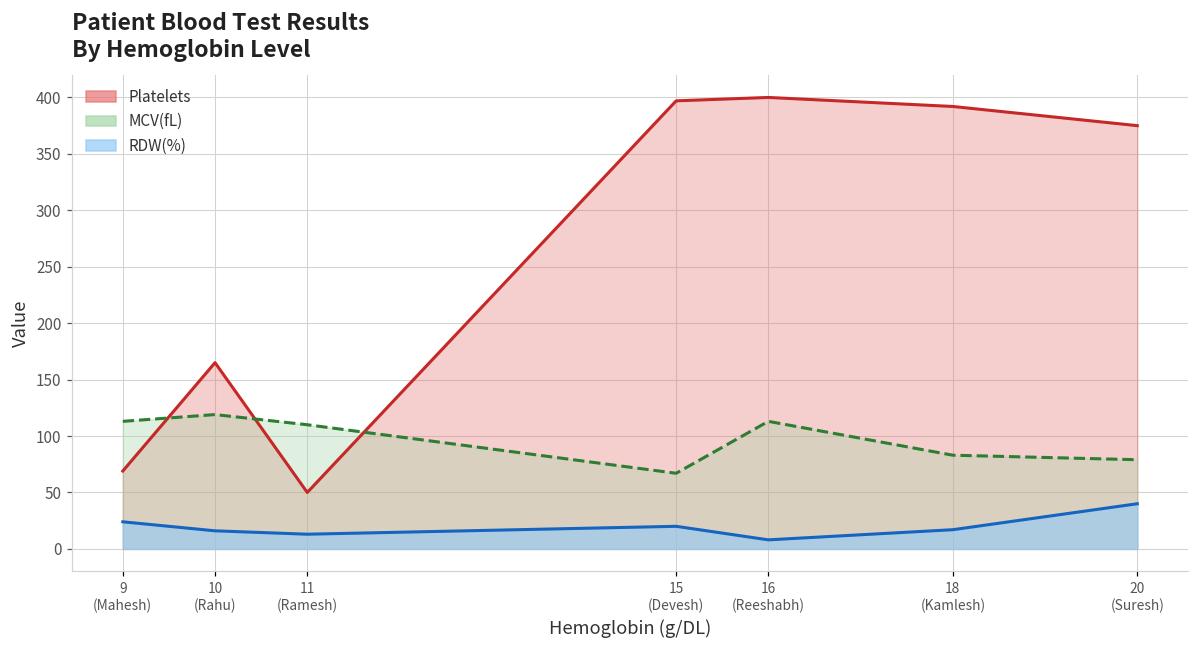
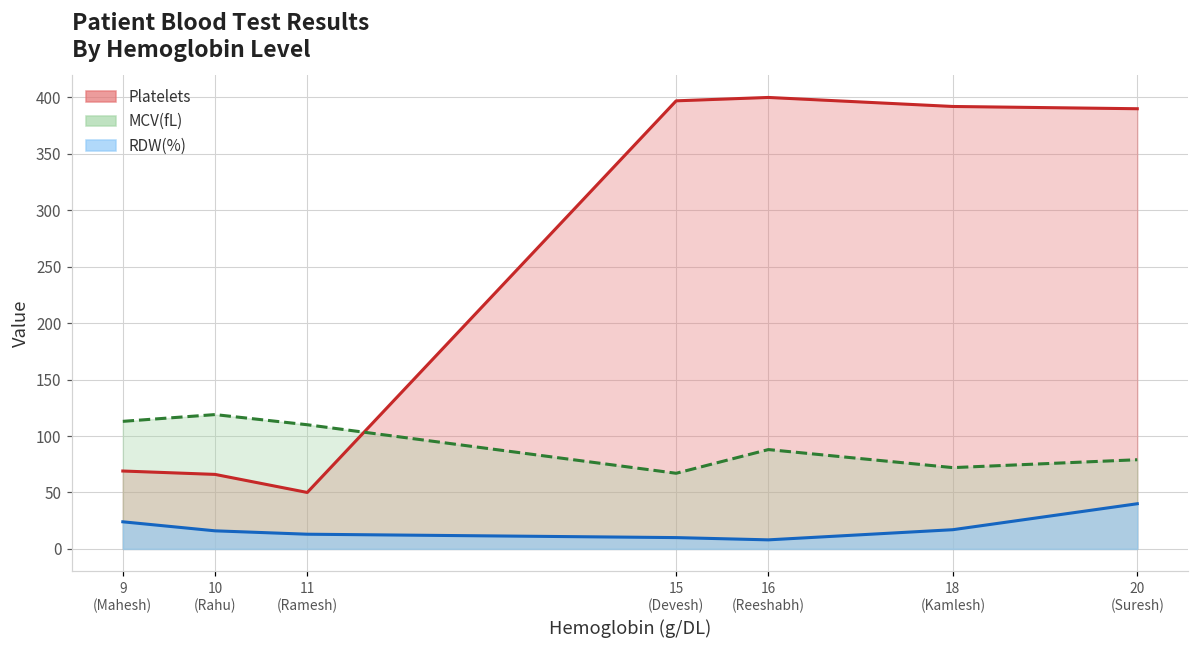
Platelets, 10 (Rahu): 165 -> 66
RDW(%), 15 (Devesh): 20 -> 10
MCV(fL), 16 (Reeshabh): 113 -> 88
MCV(fL), 18 (Kamlesh): 83 -> 72
Platelets, 20 (Suresh): 375 -> 390
